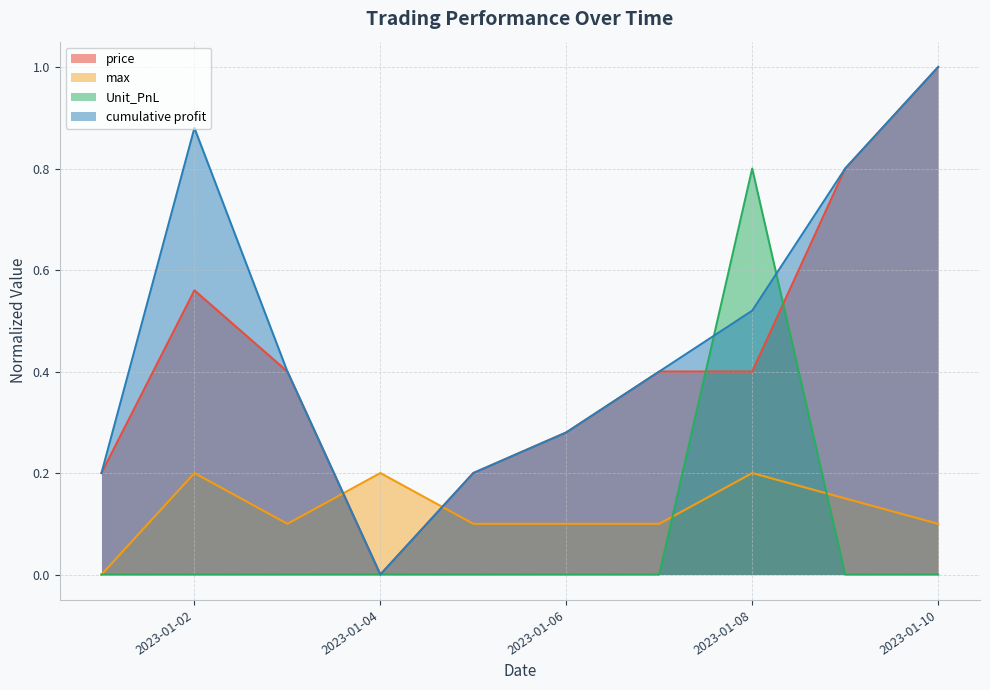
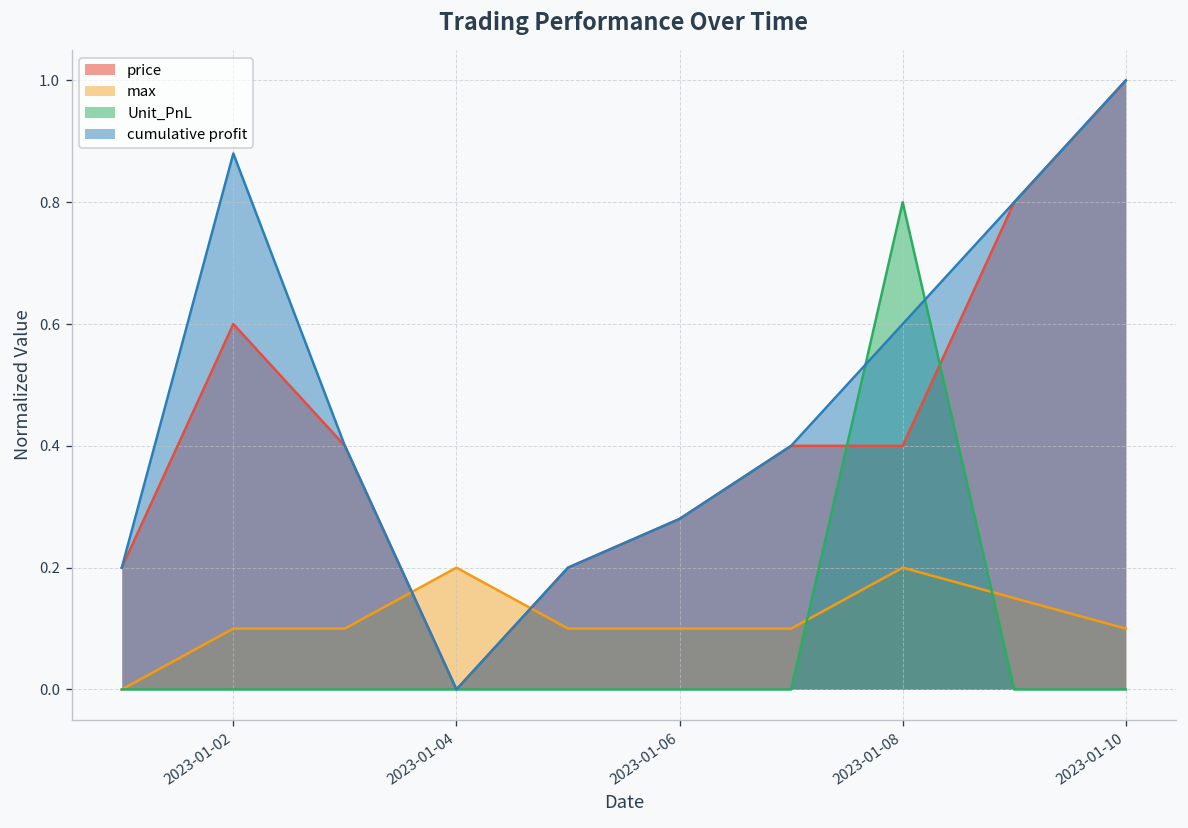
price, 2023-01-02: 0.56 -> 0.60
max, 2023-01-02: 0.2 -> 0.1
cumulative profit, 2023-01-08: 0.52 -> 0.60
